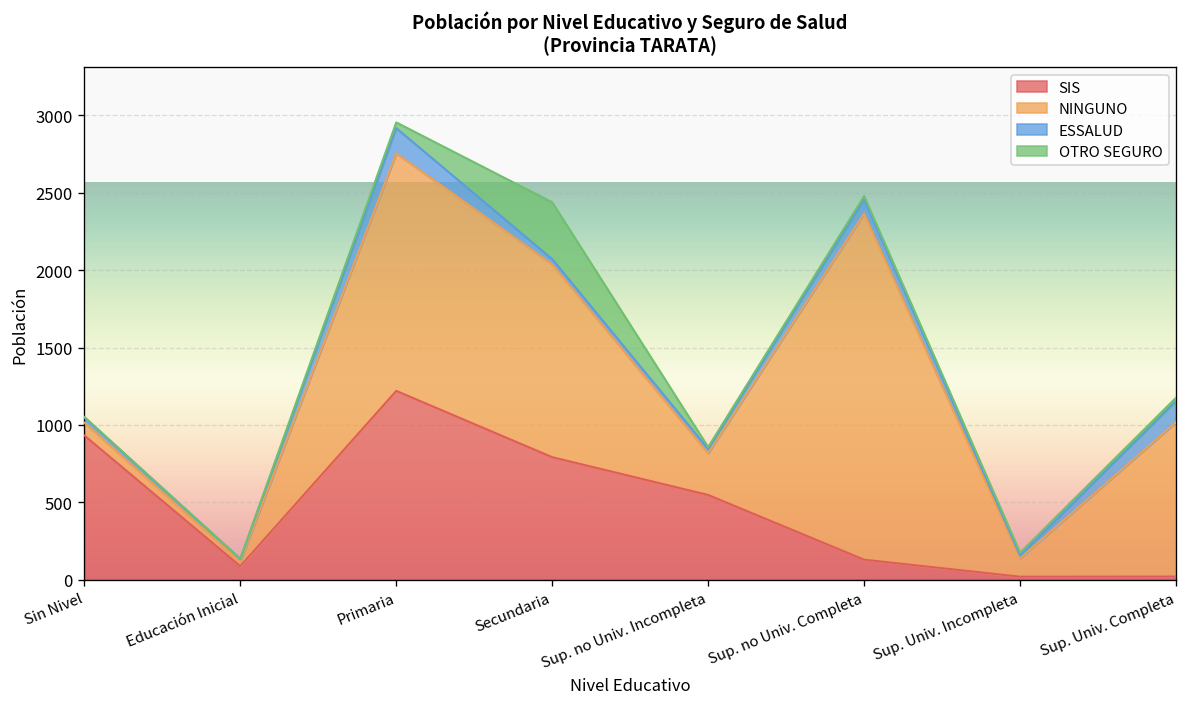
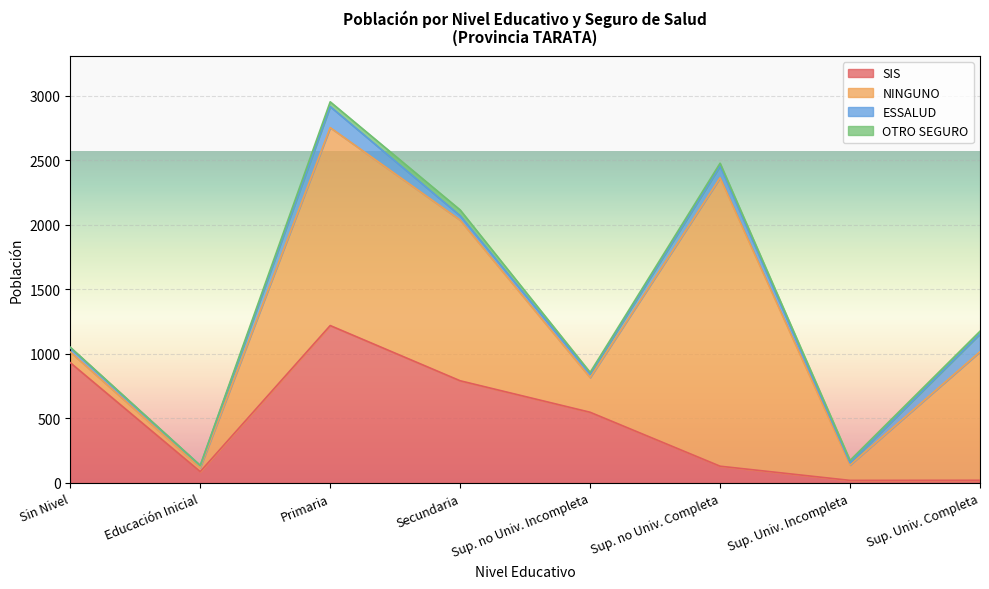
OTRO SEGURO, Secundaria: 370 -> 50
